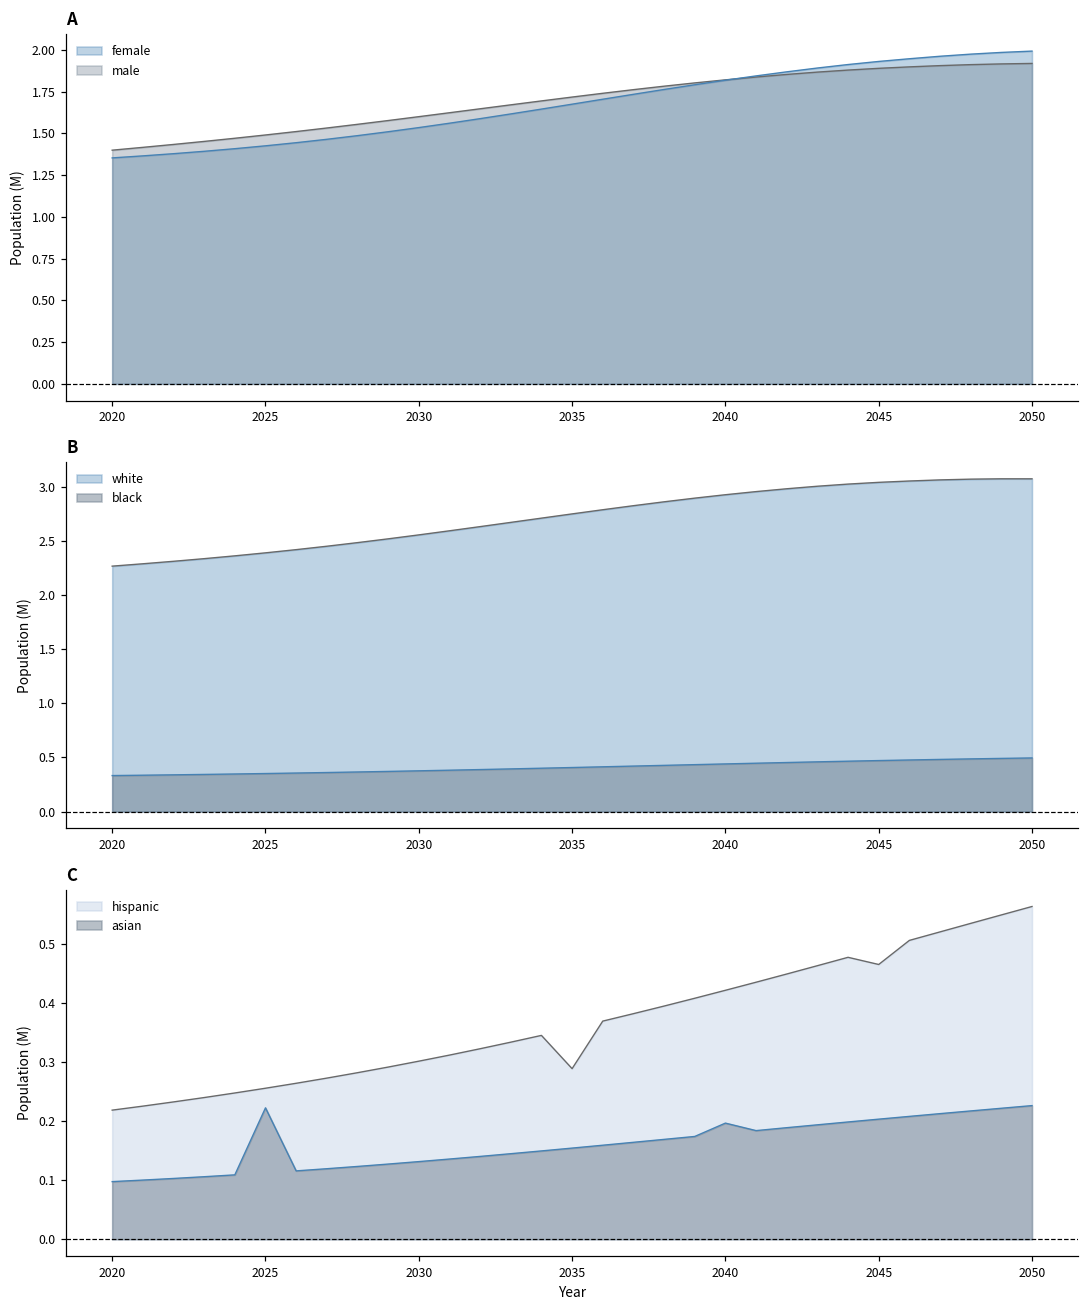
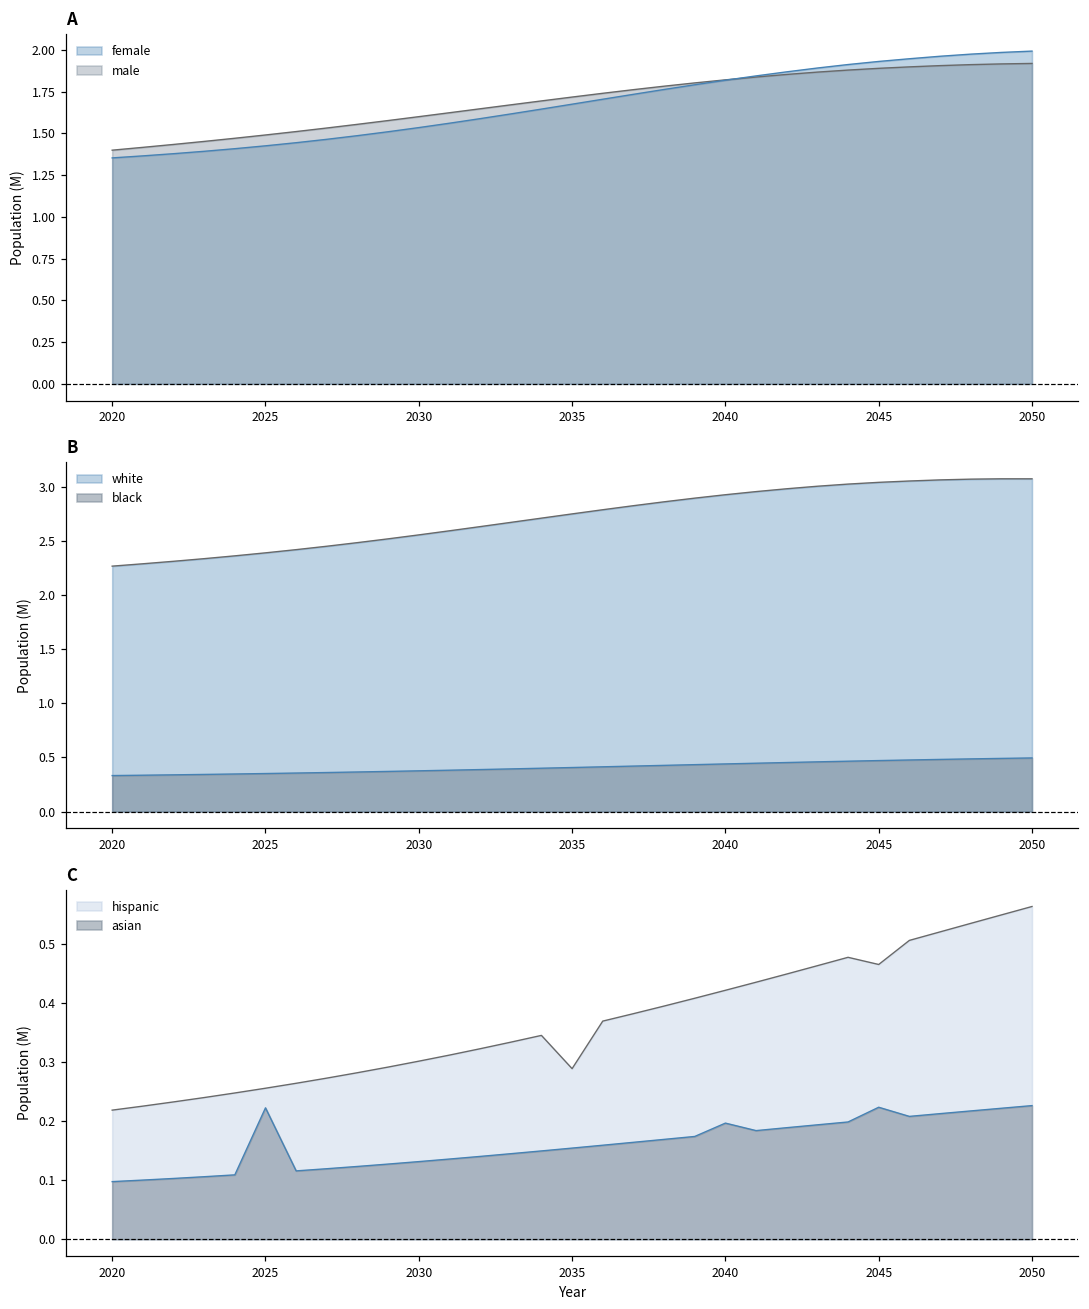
C, asian, 2045: 0.20 -> 0.22
